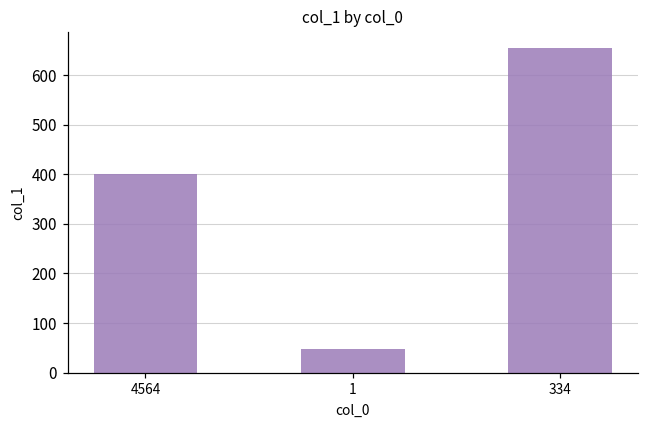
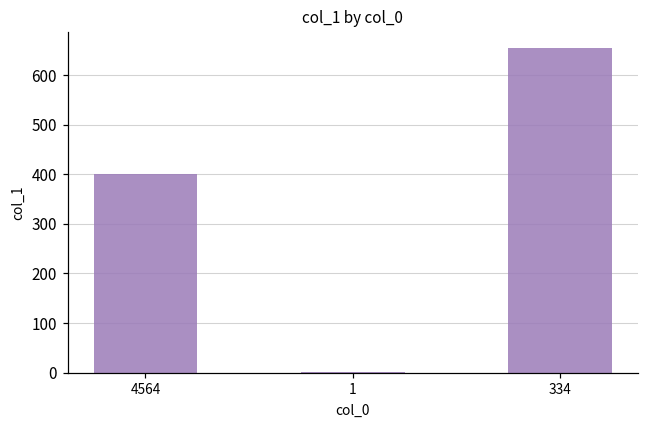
1: 50 -> 0
